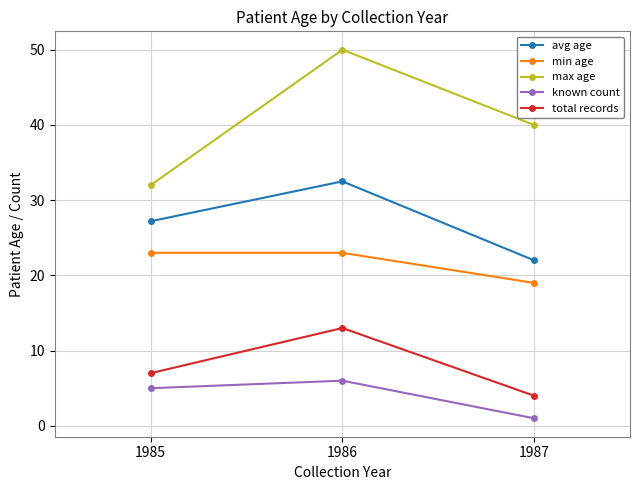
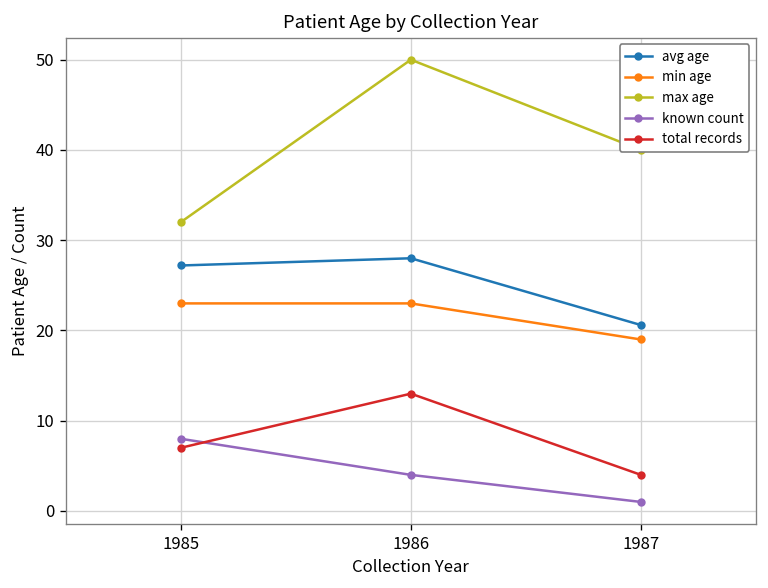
known count, 1985: 5 -> 8
avg age, 1986: 33 -> 28
known count, 1986: 6 -> 4
avg age, 1987: 22 -> 21
